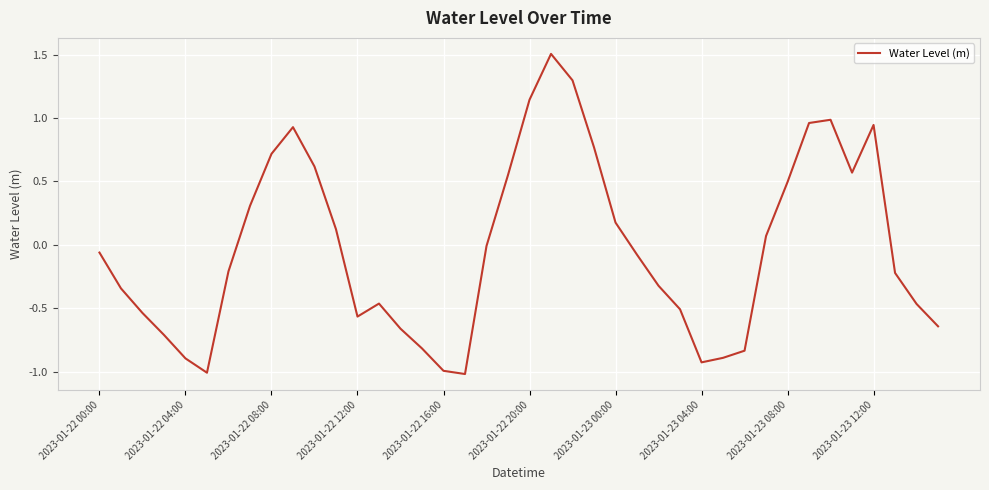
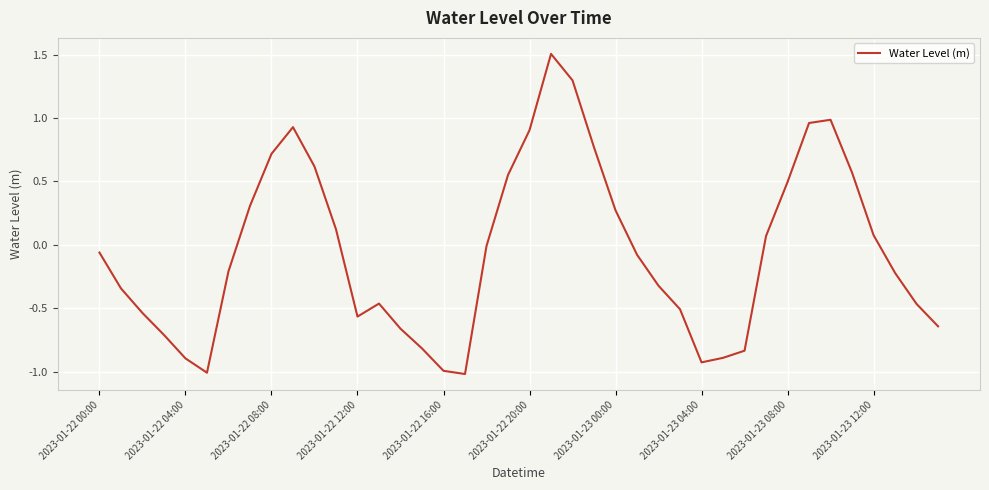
2023-01-22 20:00: 1.14 -> 0.90
2023-01-23 00:00: 0.18 -> 0.27
2023-01-23 12:00: 0.95 -> 0.08
